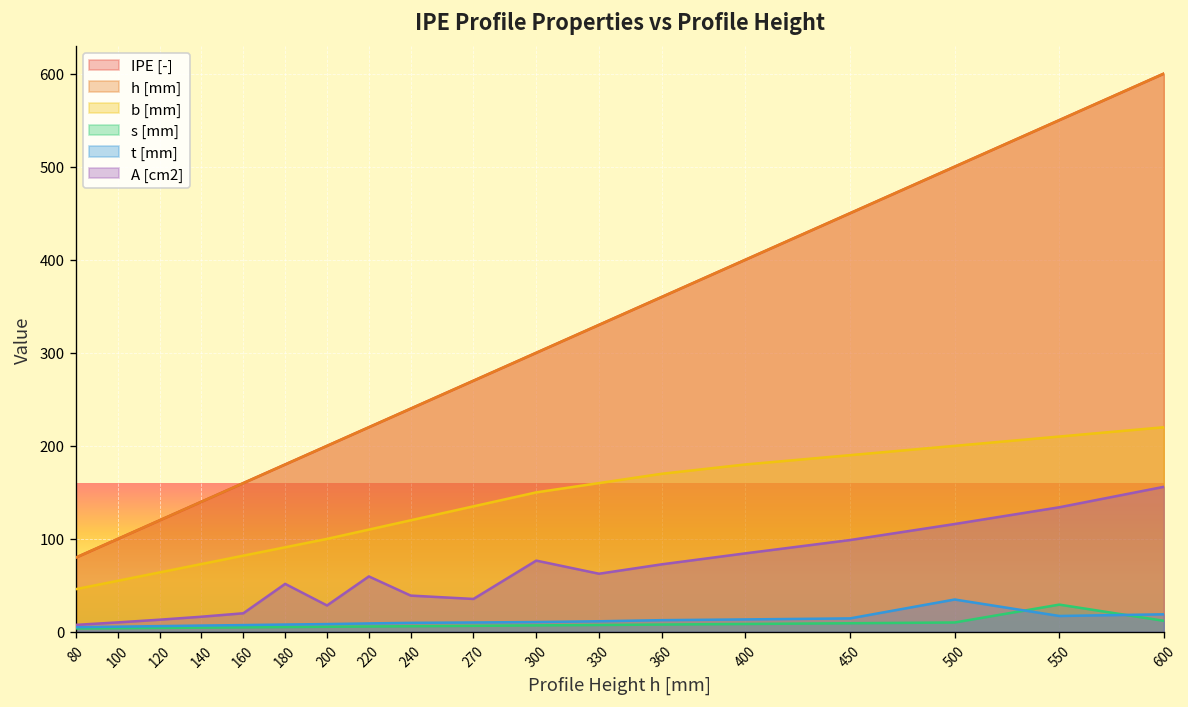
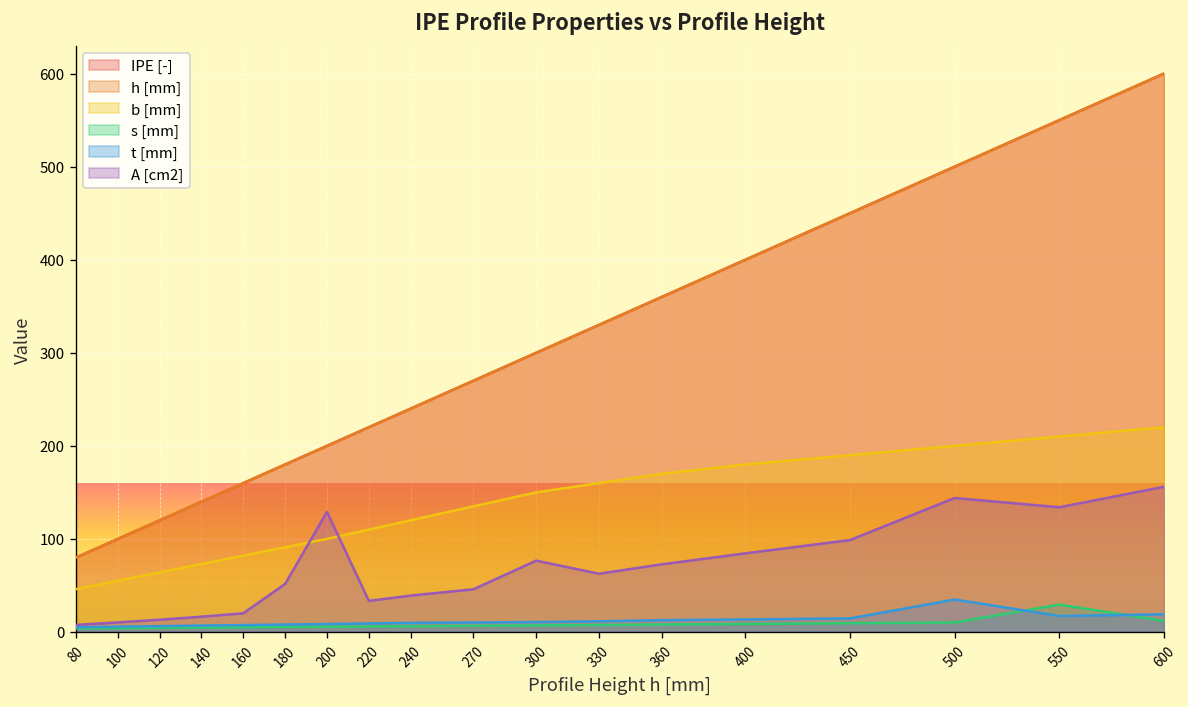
A [cm2], 200: 30 -> 130
A [cm2], 220: 60 -> 30
A [cm2], 270: 40 -> 50
A [cm2], 500: 120 -> 140
